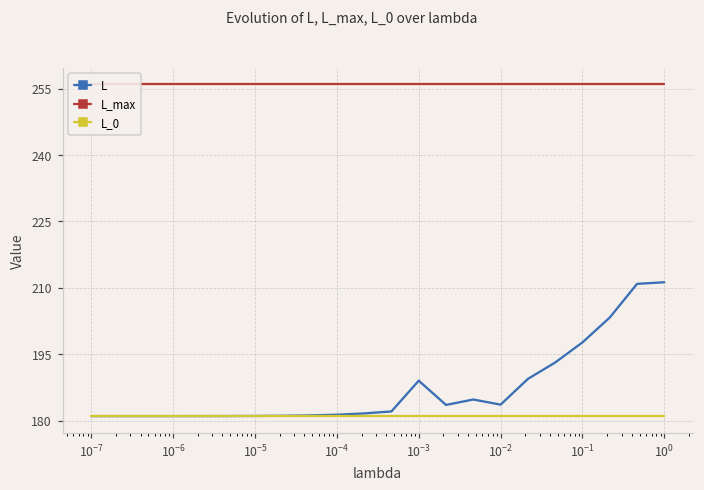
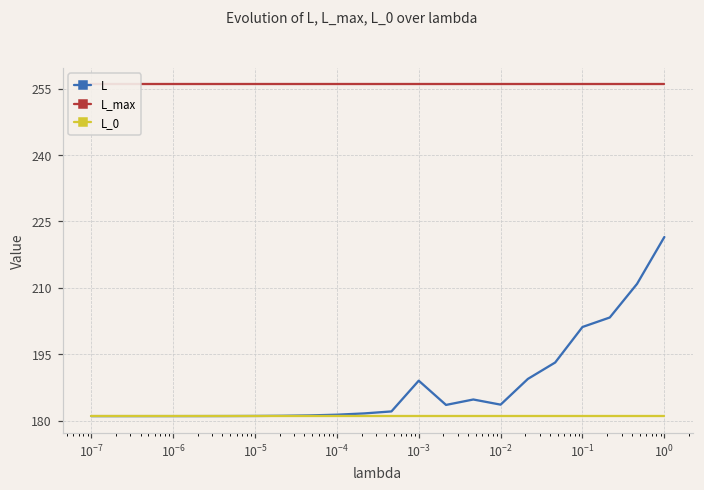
L, 10^-1: 198 -> 201
L, 10^0: 211 -> 221
